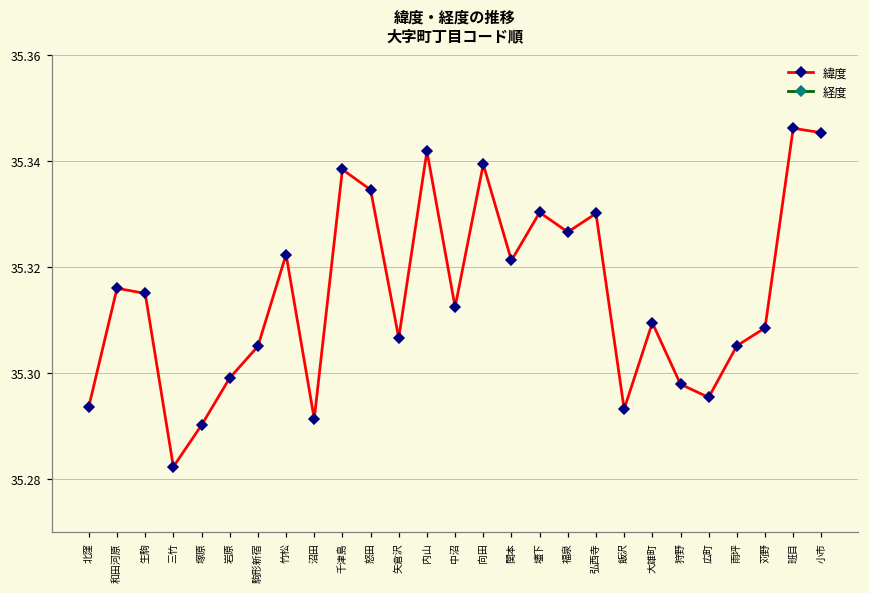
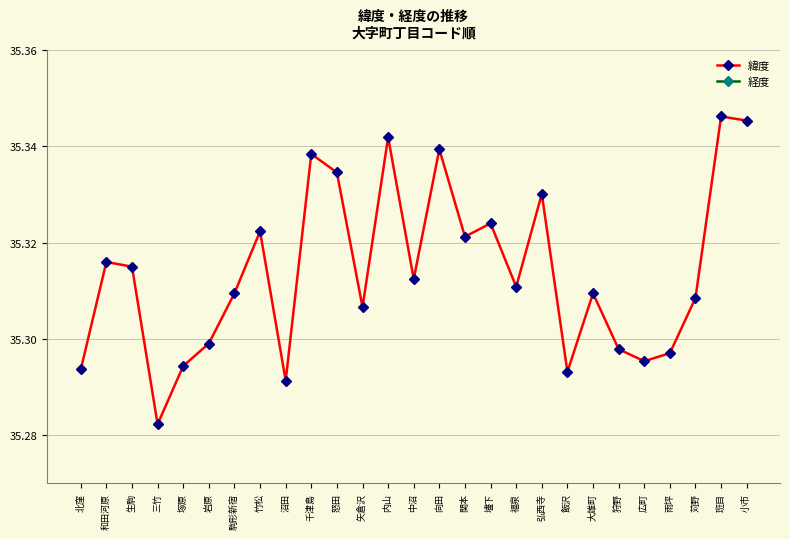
緯度, 塚原: 35.290 -> 35.294
緯度, 駒形新宿: 35.305 -> 35.309
緯度, 壗下: 35.330 -> 35.324
緯度, 福泉: 35.327 -> 35.311
緯度, 雨坪: 35.305 -> 35.297
